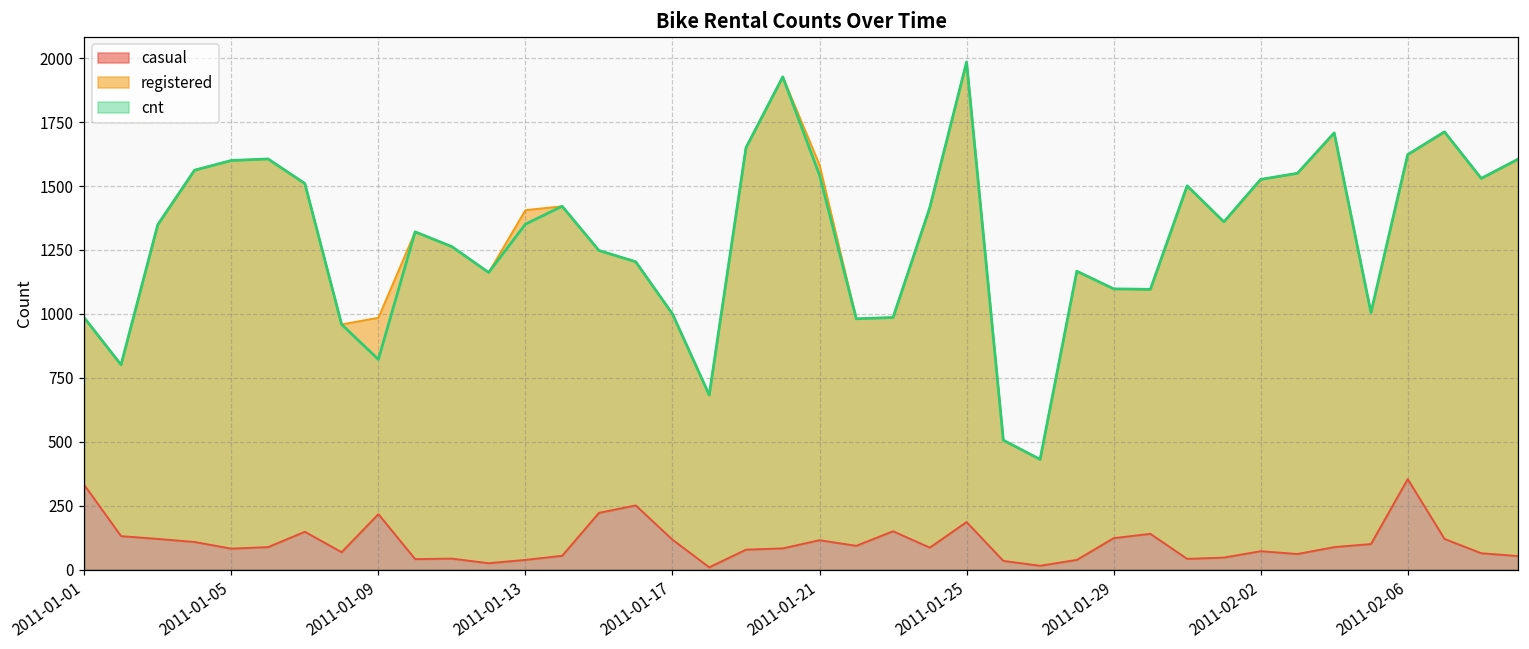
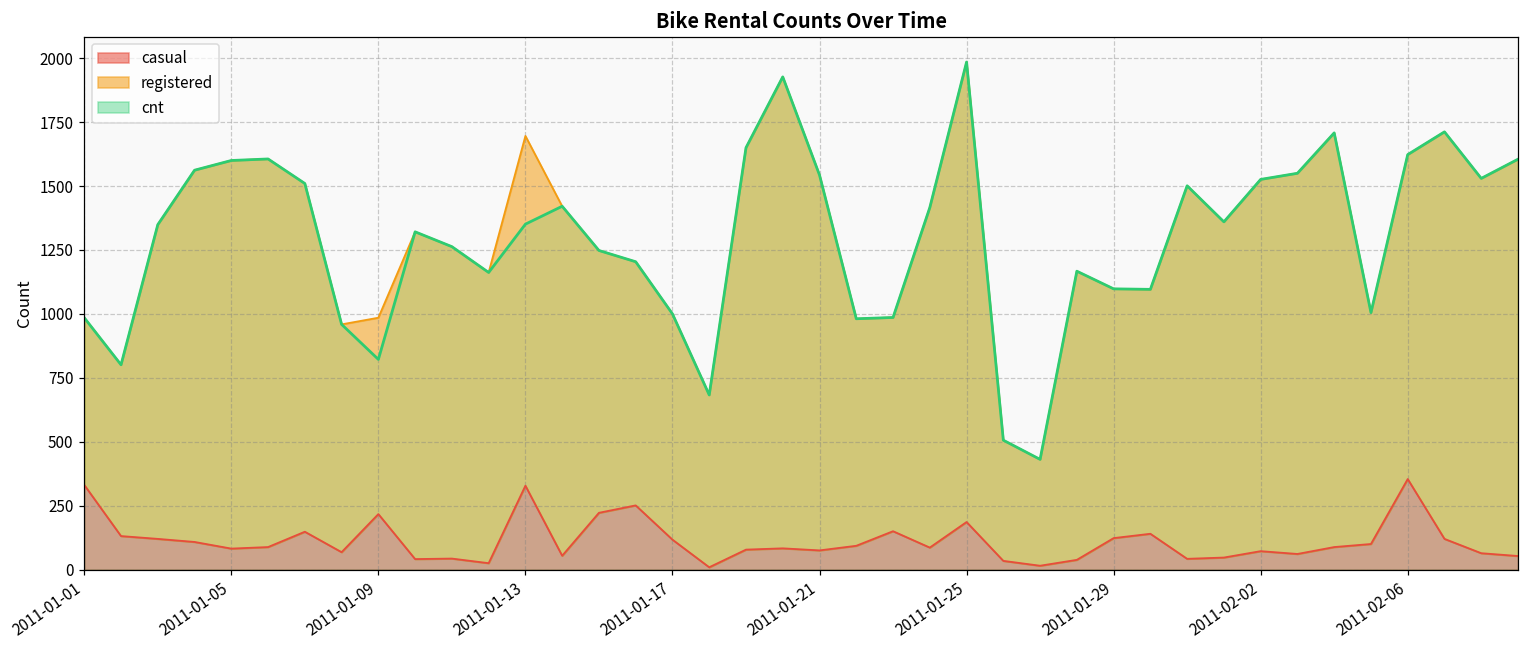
casual, 2011-01-13: 40 -> 330
casual, 2011-01-21: 120 -> 80
